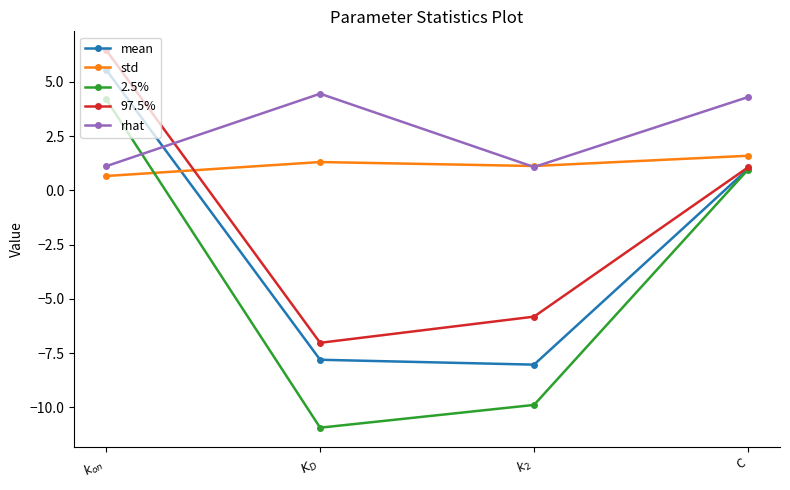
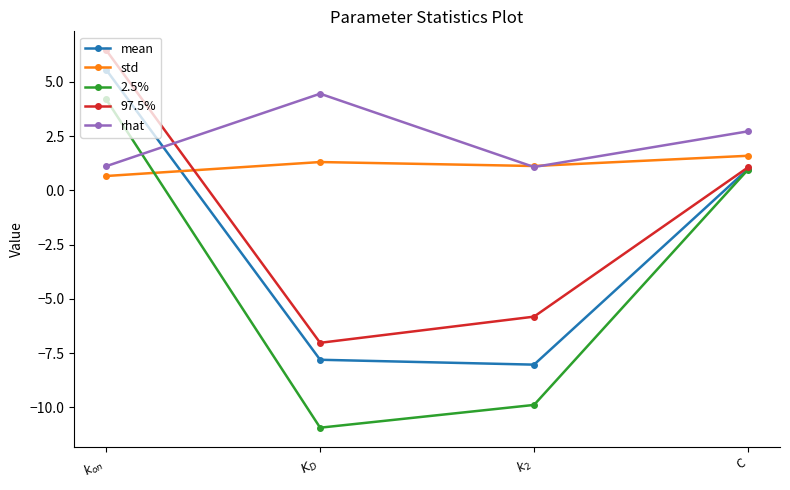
rhat, C: 4.3 -> 2.7
